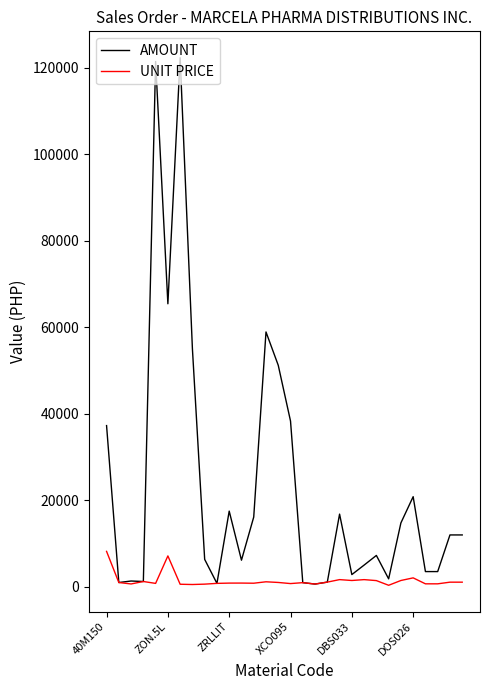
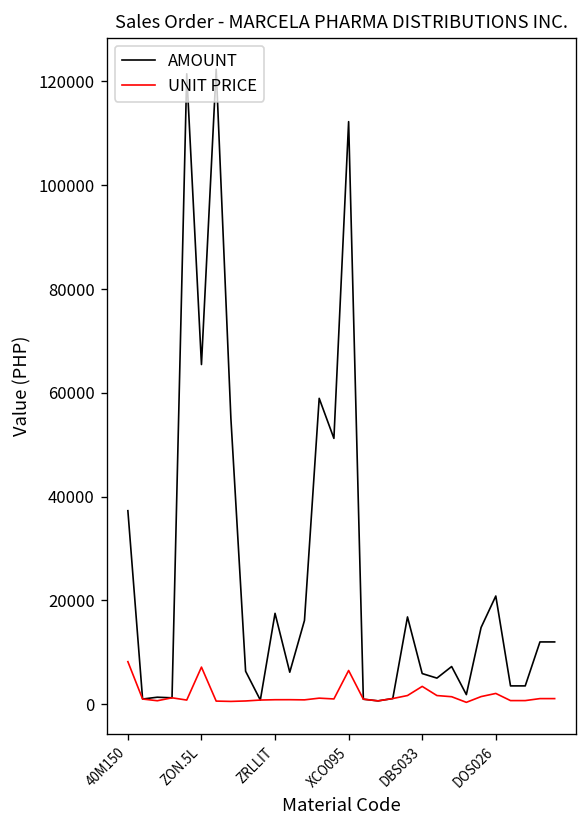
AMOUNT, XCO095: 38000 -> 112000
UNIT PRICE, XCO095: 1000 -> 7000
AMOUNT, DBS033: 3000 -> 6000
UNIT PRICE, DBS033: 1000 -> 3000
